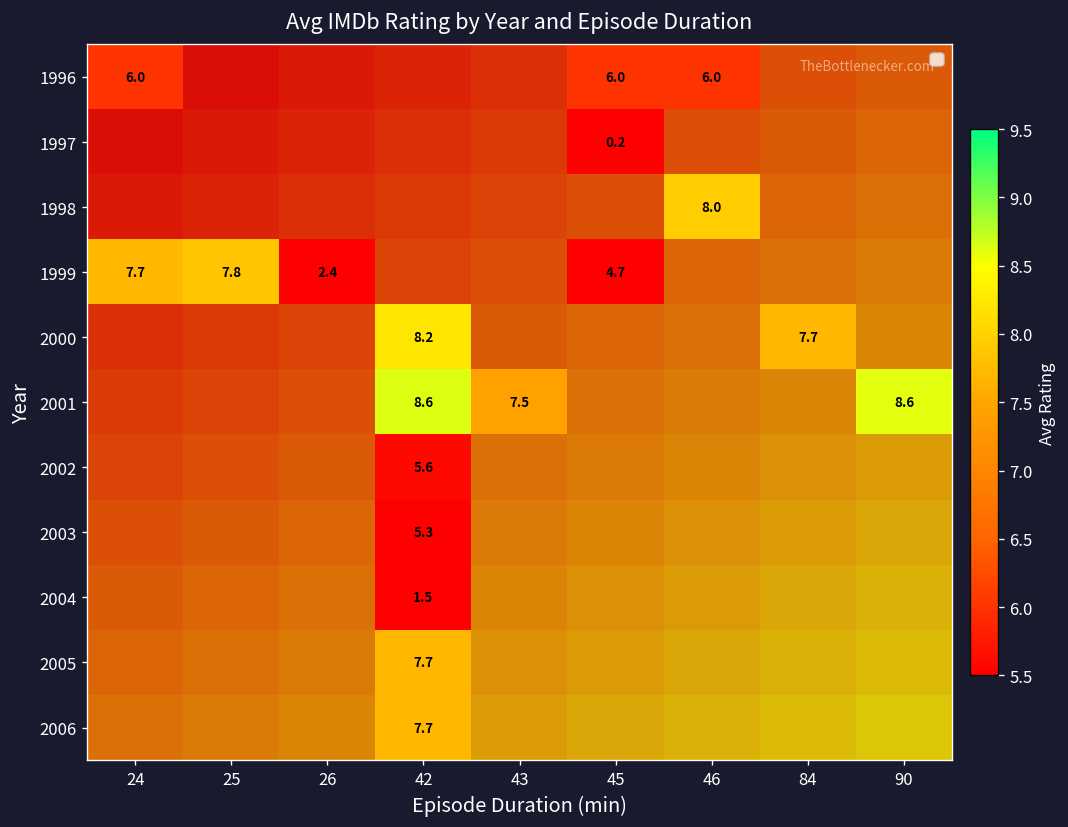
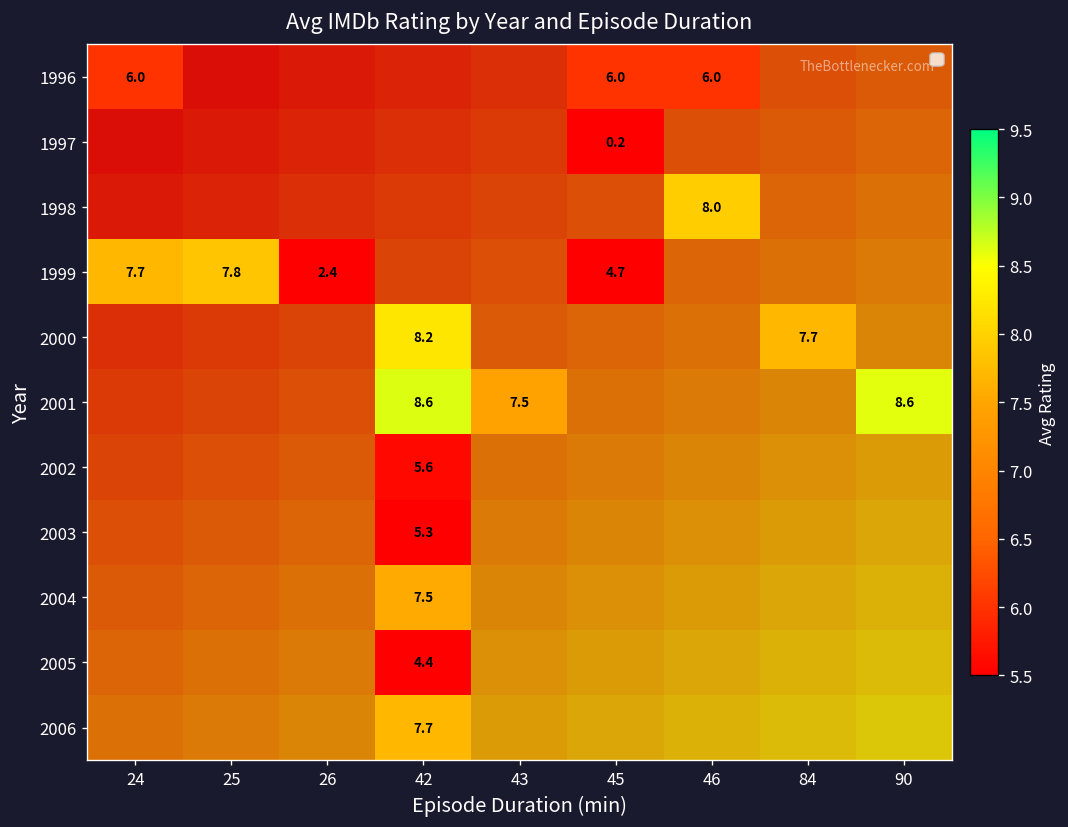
2004, 42: 1.5 -> 7.5
2005, 42: 7.7 -> 4.4
